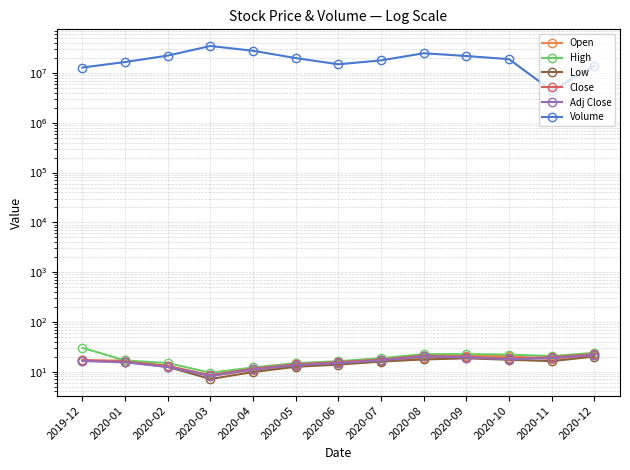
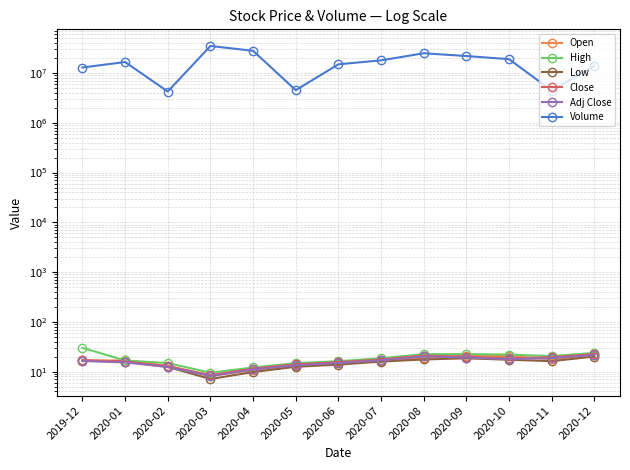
Volume, 2020-02: 20000000 -> 4000000
Volume, 2020-05: 20000000 -> 5000000
